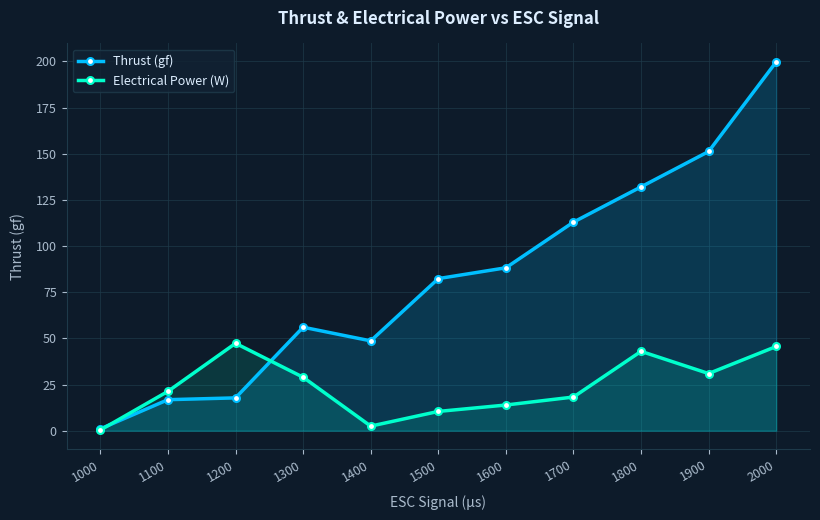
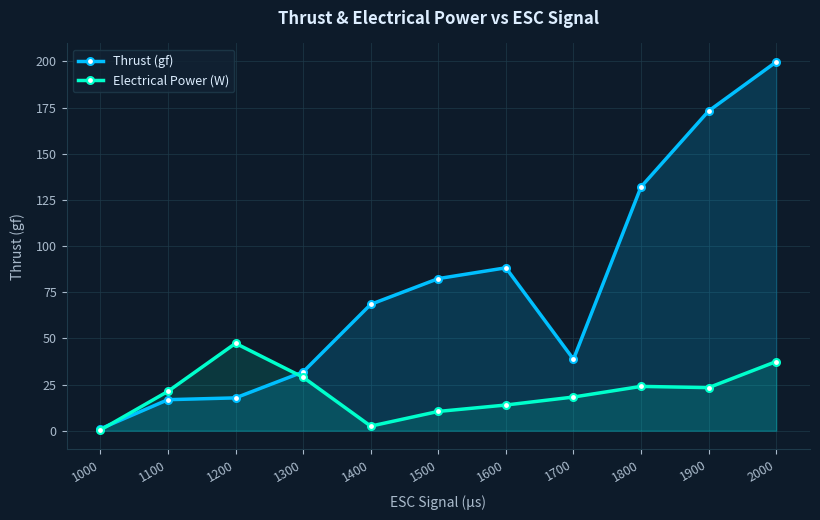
Thrust (gf), 1300: 56 -> 32
Thrust (gf), 1400: 49 -> 68
Thrust (gf), 1700: 113 -> 39
Electrical Power (W), 1800: 43 -> 24
Thrust (gf), 1900: 151 -> 173
Electrical Power (W), 1900: 31 -> 23
Electrical Power (W), 2000: 46 -> 37
